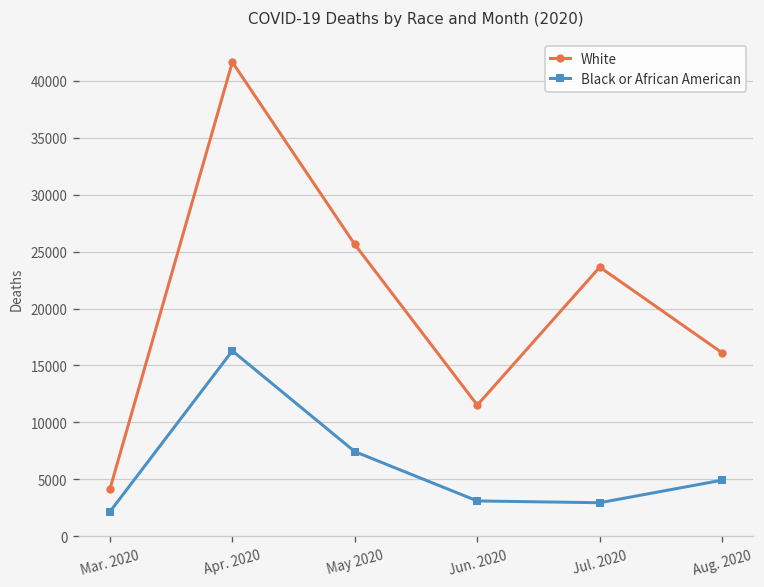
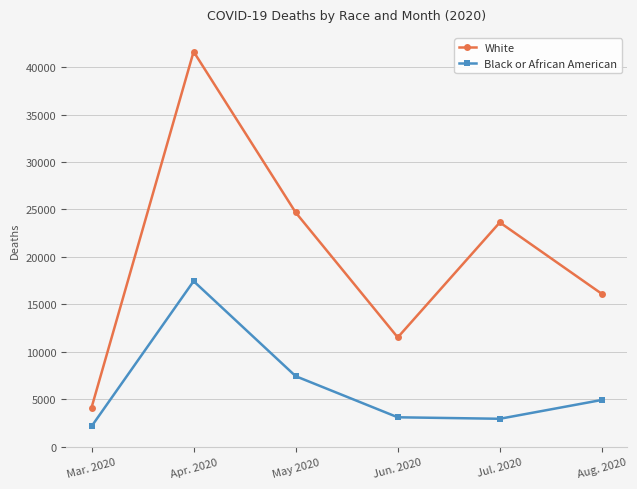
Black or African American, Apr. 2020: 16000 -> 17000
White, May 2020: 26000 -> 25000
